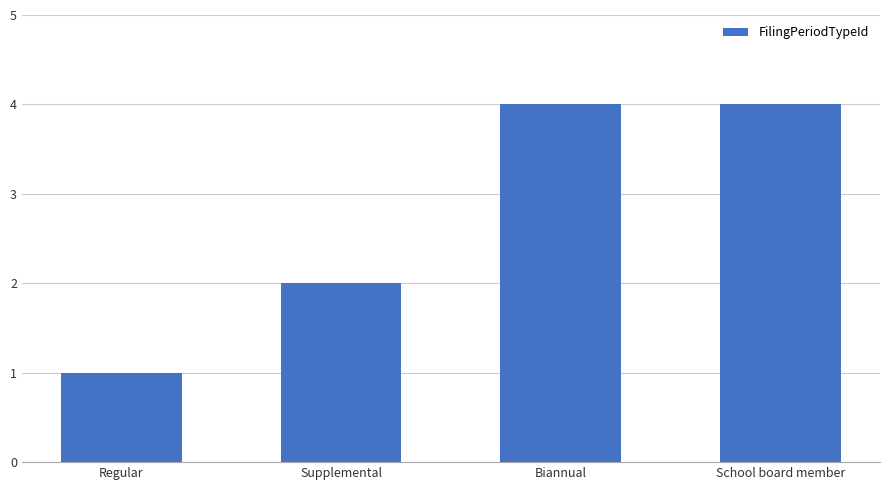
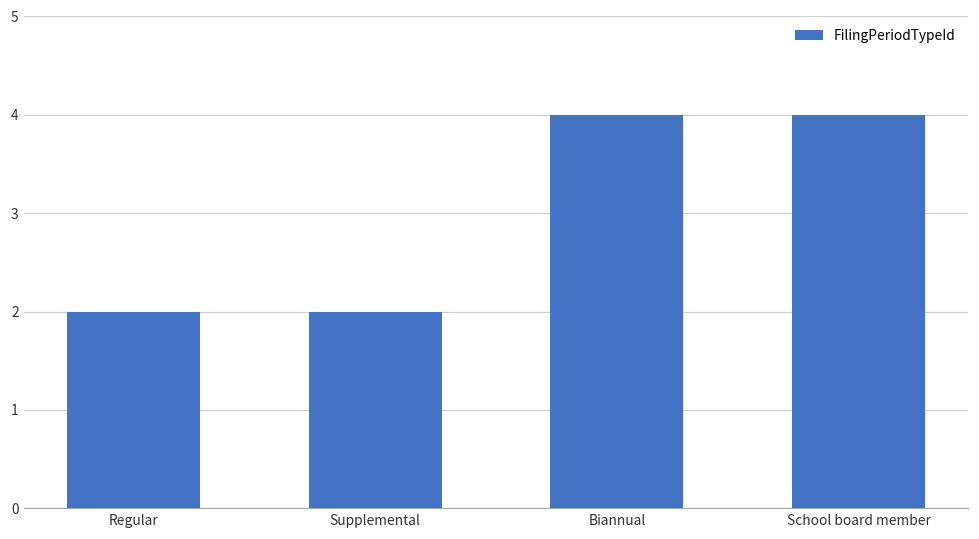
Regular: 1 -> 2
